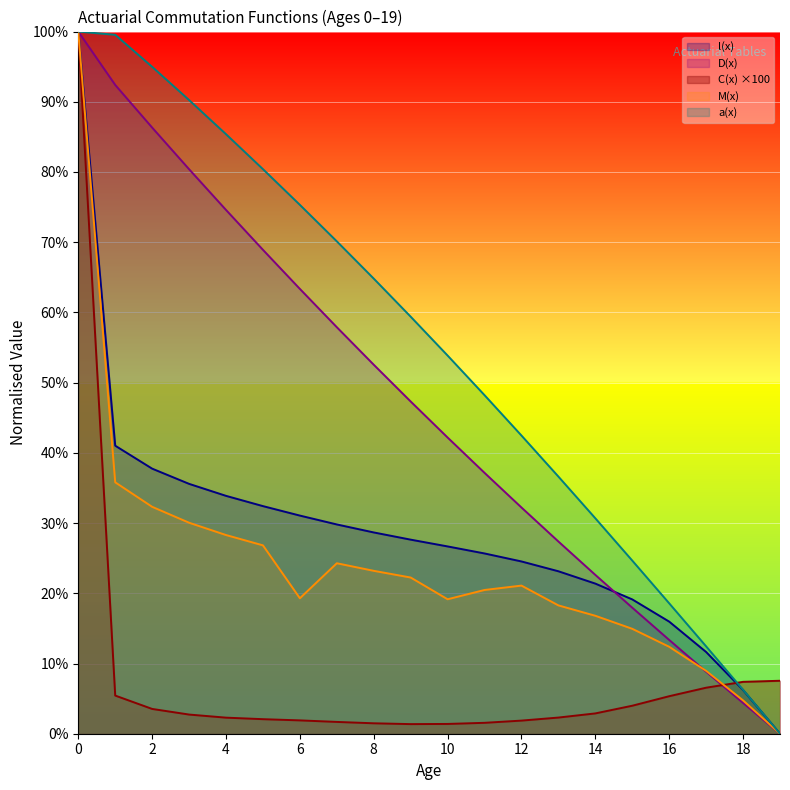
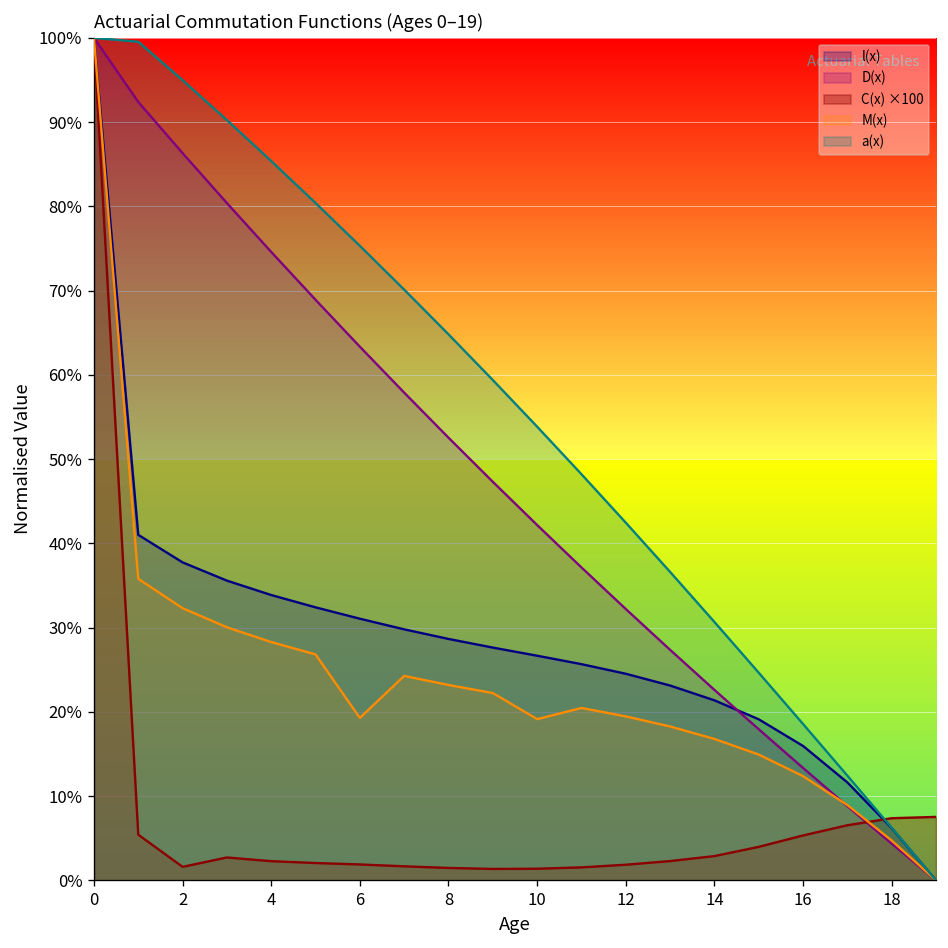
C(x) ×100, 2: 4% -> 2%
M(x), 12: 21% -> 19%
